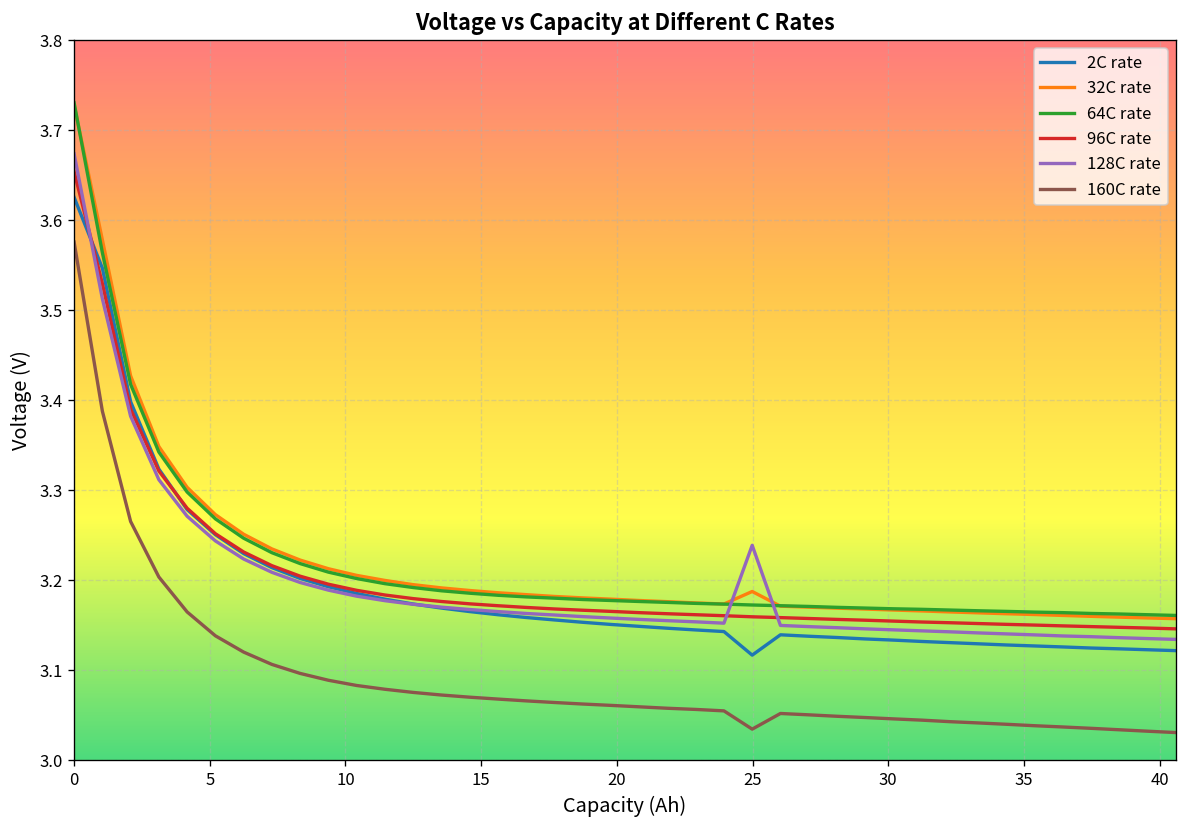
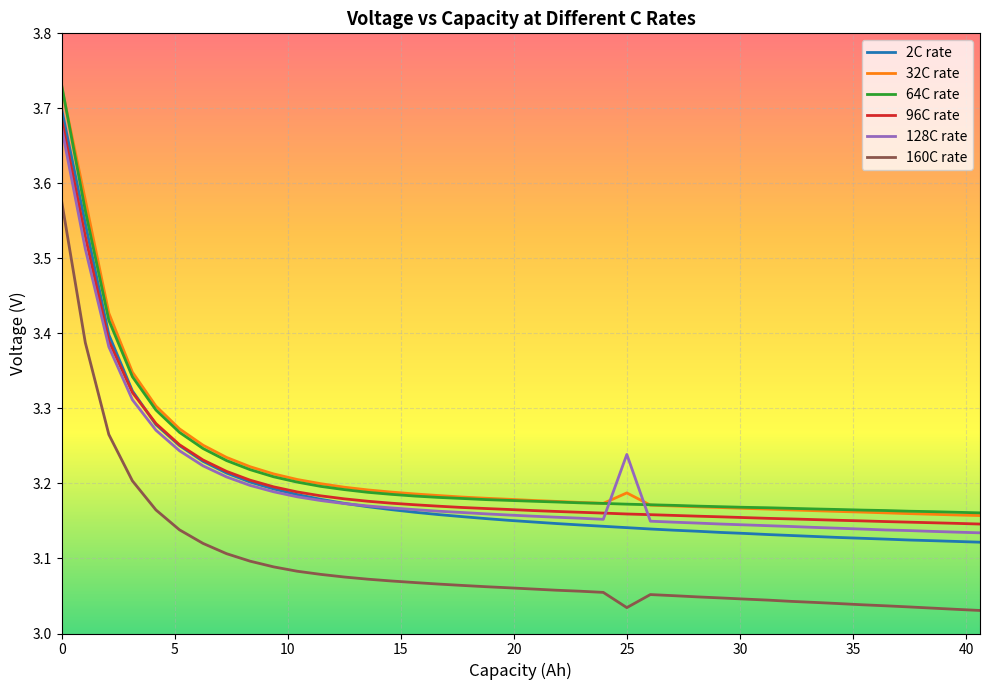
2C rate, 0: 3.63 -> 3.70
96C rate, 0: 3.65 -> 3.68
2C rate, 25: 3.12 -> 3.14
